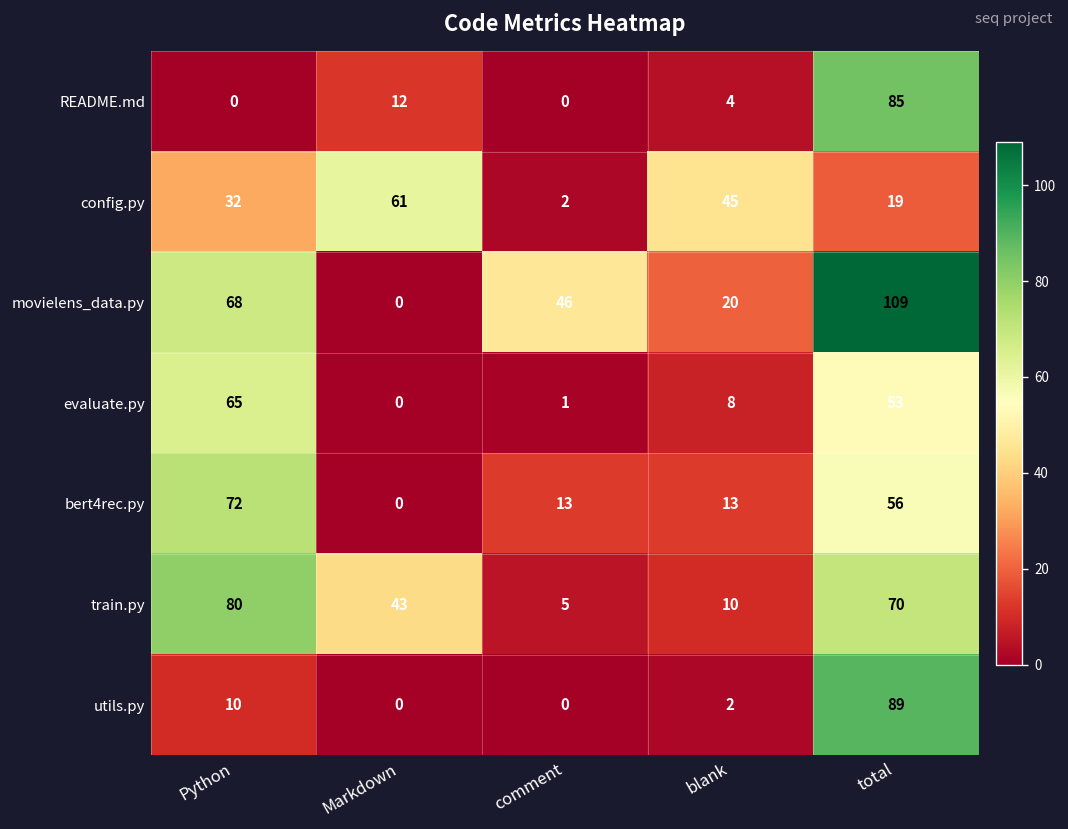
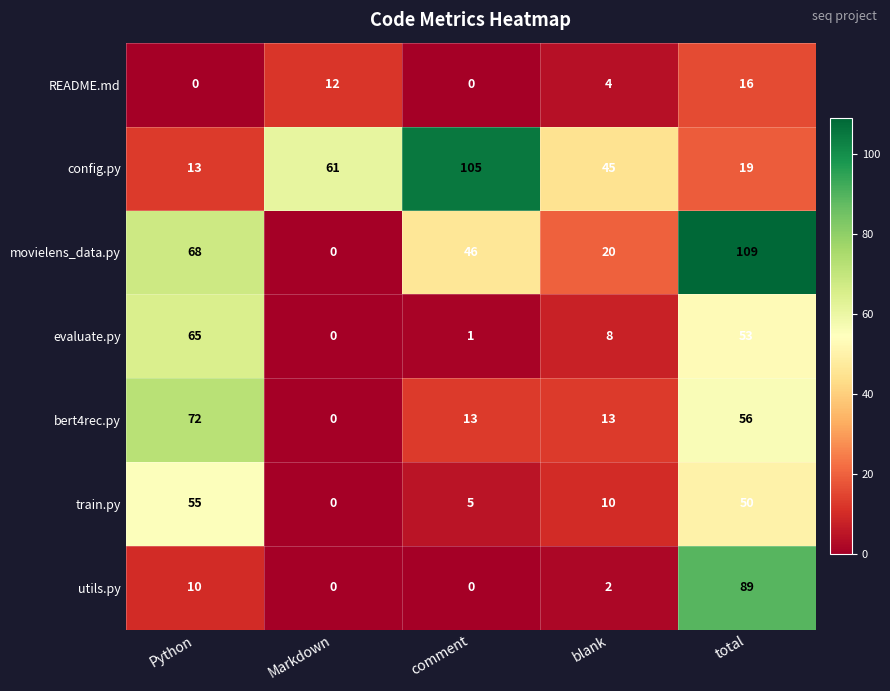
README.md, total: 85 -> 16
config.py, Python: 32 -> 13
config.py, comment: 2 -> 105
train.py, Python: 80 -> 55
train.py, Markdown: 43 -> 0
train.py, total: 70 -> 50
